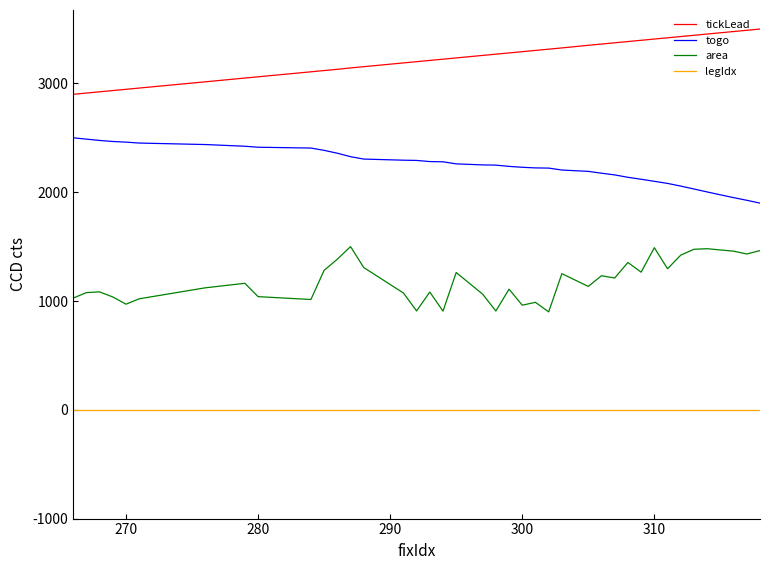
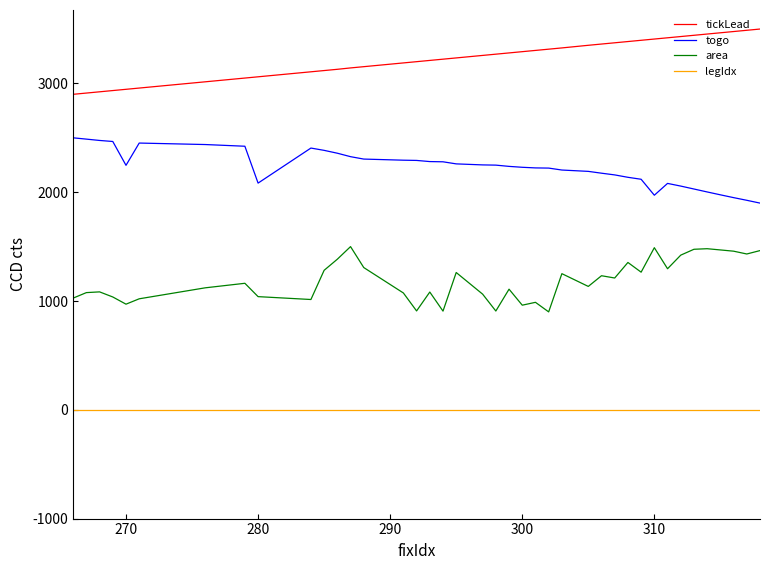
togo, 270: 2460 -> 2250
togo, 280: 2410 -> 2080
togo, 310: 2100 -> 1970
